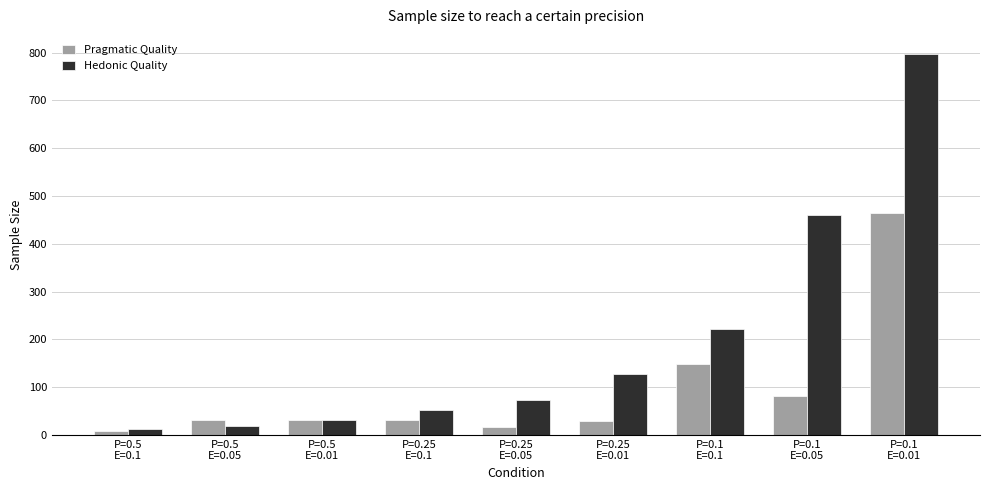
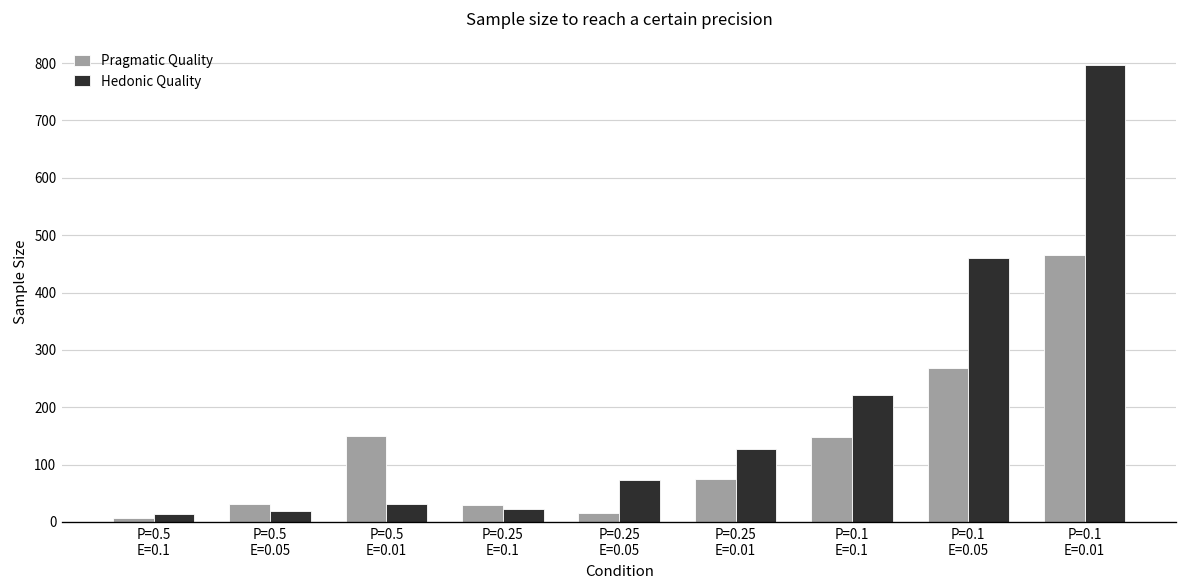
Pragmatic Quality, P=0.5 E=0.01: 30 -> 150
Hedonic Quality, P=0.25 E=0.1: 50 -> 20
Pragmatic Quality, P=0.25 E=0.01: 30 -> 70
Pragmatic Quality, P=0.1 E=0.05: 80 -> 270
